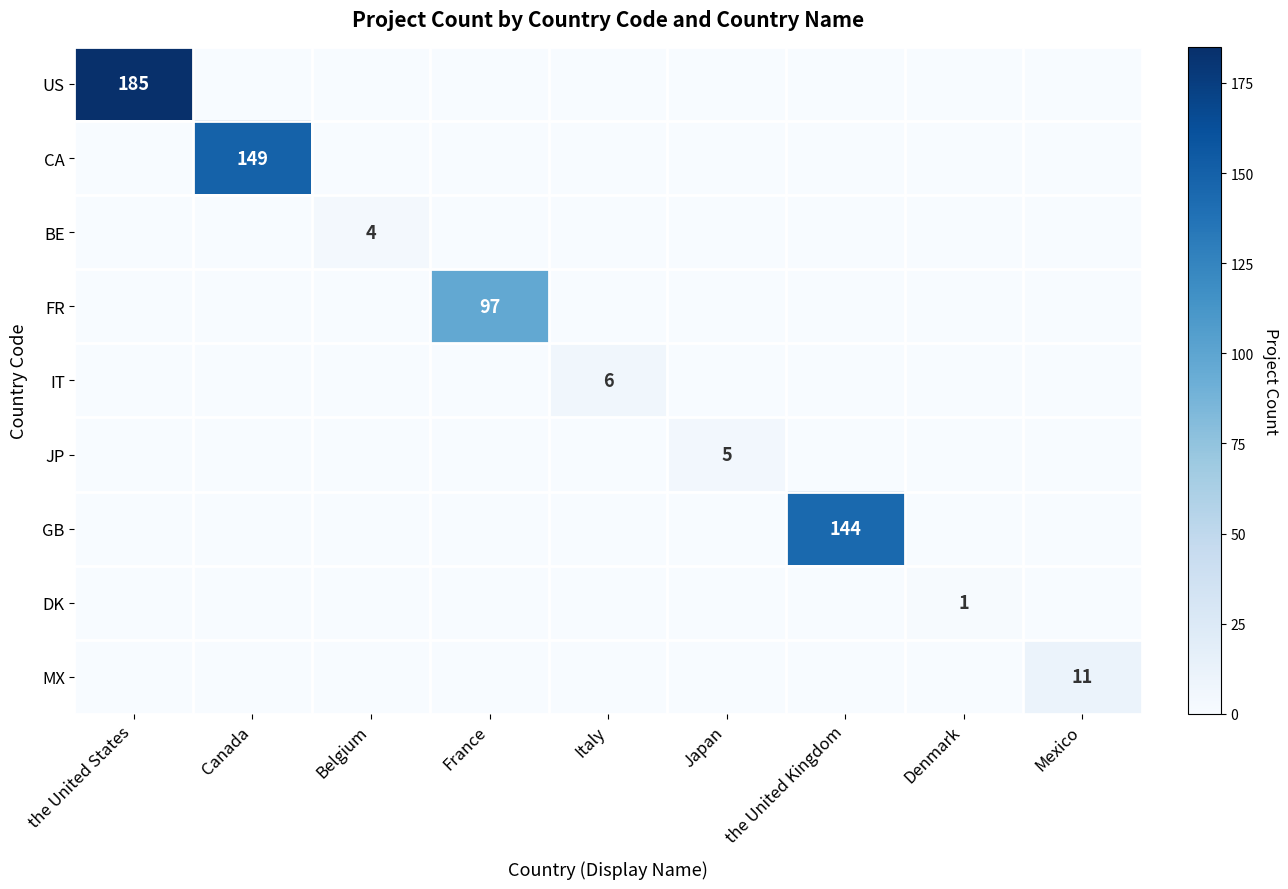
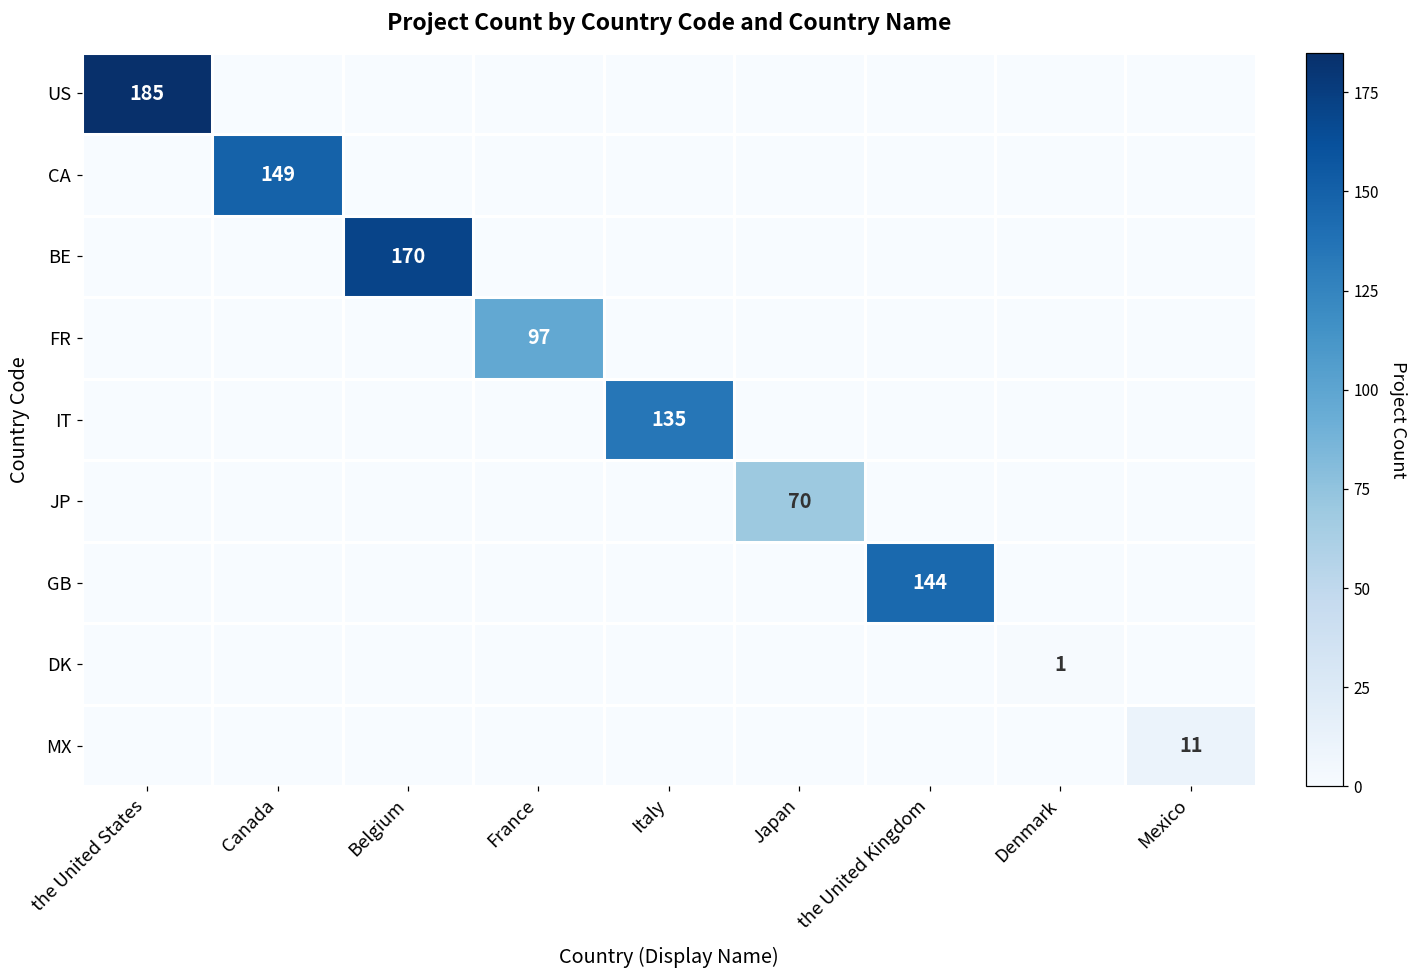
BE, Belgium: 4 -> 170
IT, Italy: 6 -> 135
JP, Japan: 5 -> 70
